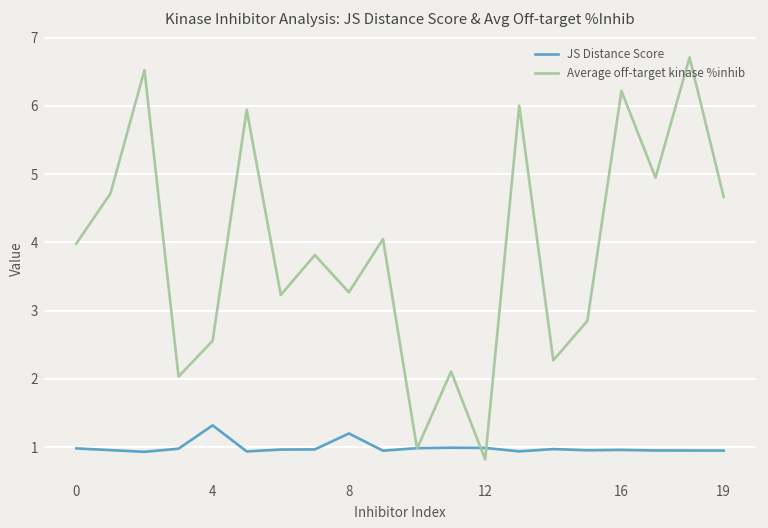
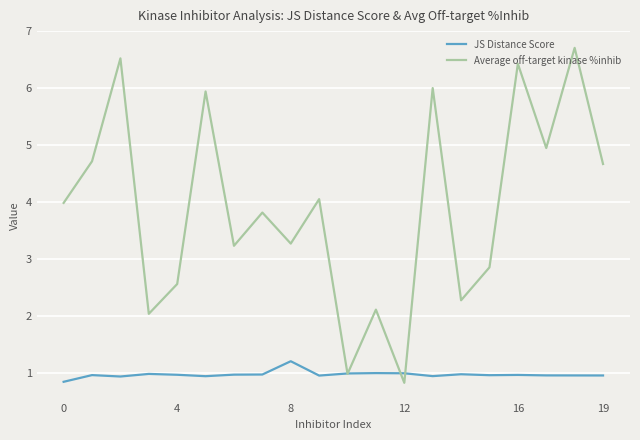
JS Distance Score, 0: 1.0 -> 0.8
JS Distance Score, 4: 1.3 -> 1.0
Average off-target kinase %inhib, 16: 6.2 -> 6.4
